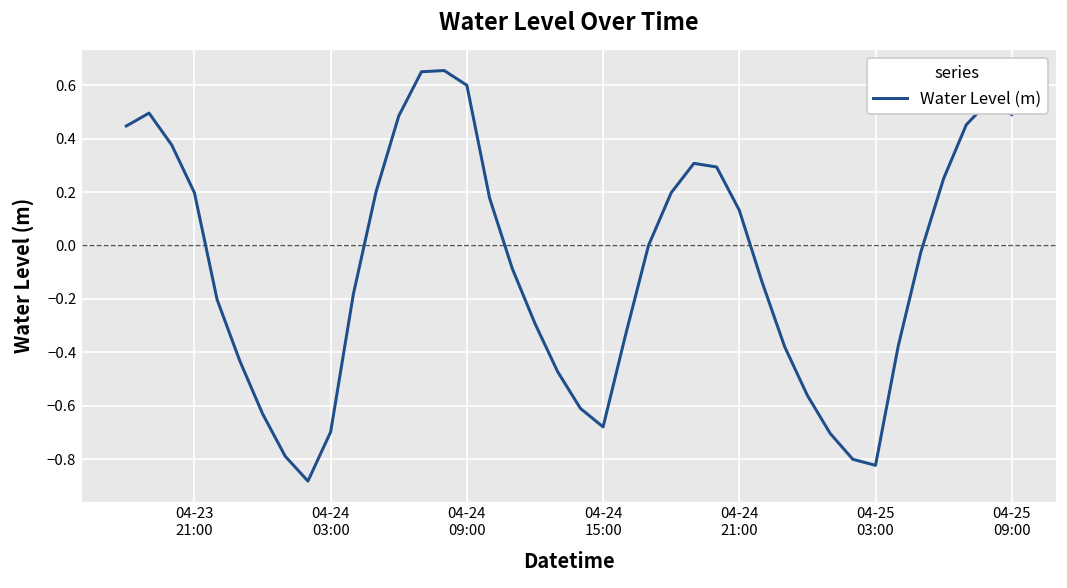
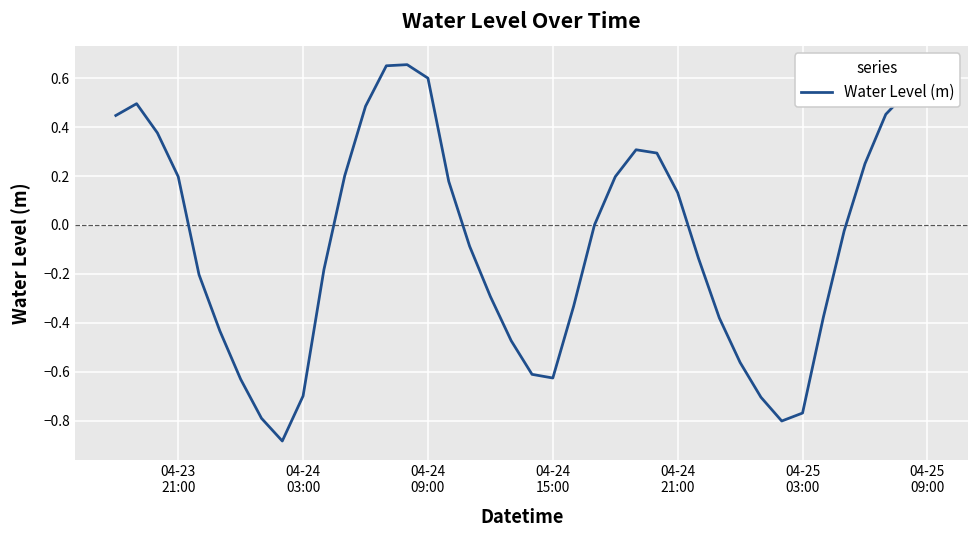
04-24 15:00: -0.68 -> -0.62
04-25 03:00: -0.82 -> -0.77
